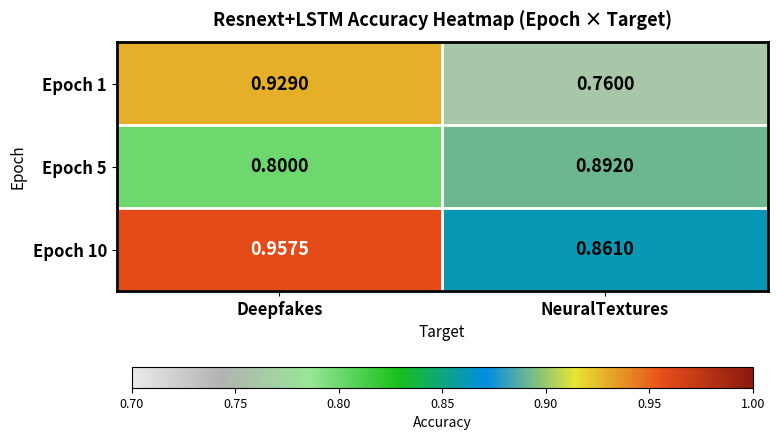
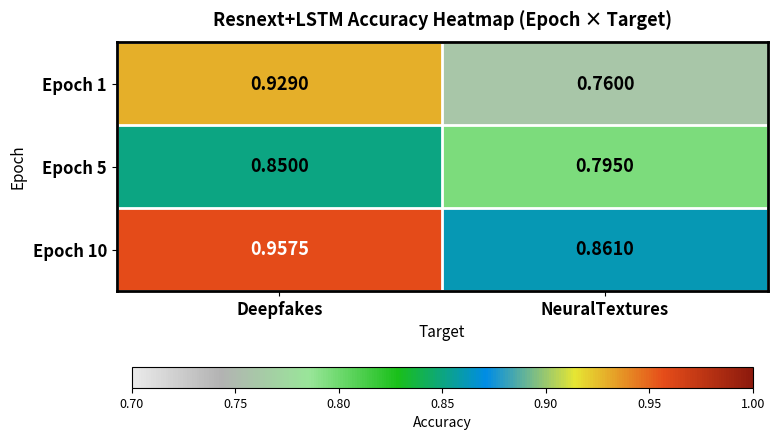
Epoch 5, Deepfakes: 0.8000 -> 0.8500
Epoch 5, NeuralTextures: 0.8920 -> 0.7950
